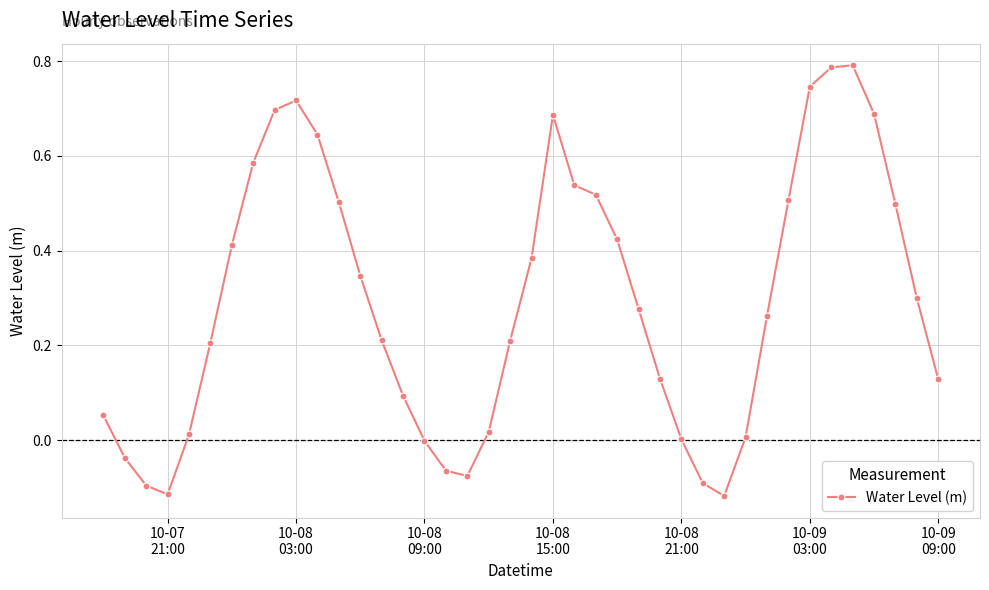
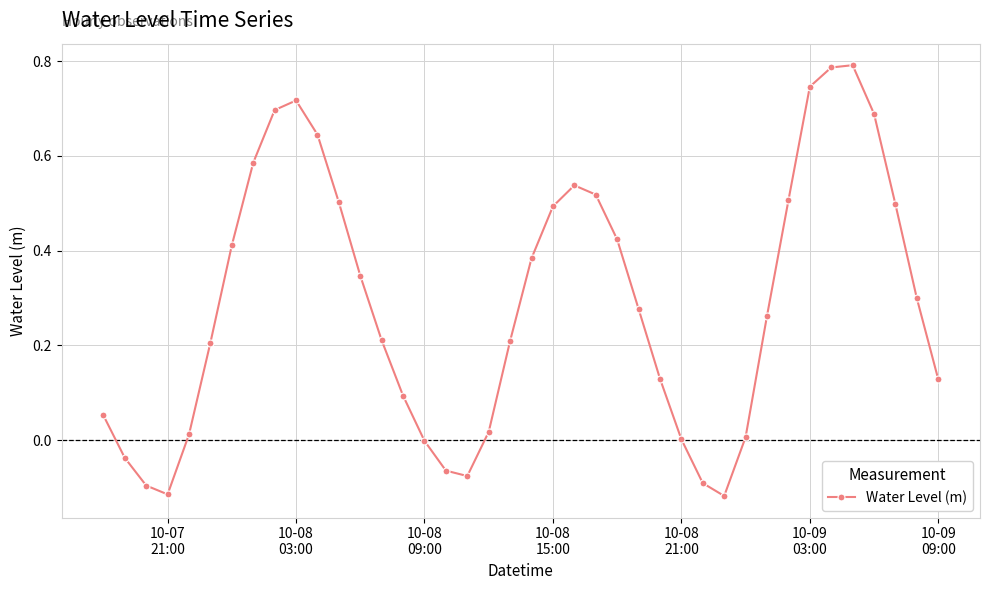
10-08 15:00: 0.69 -> 0.49
